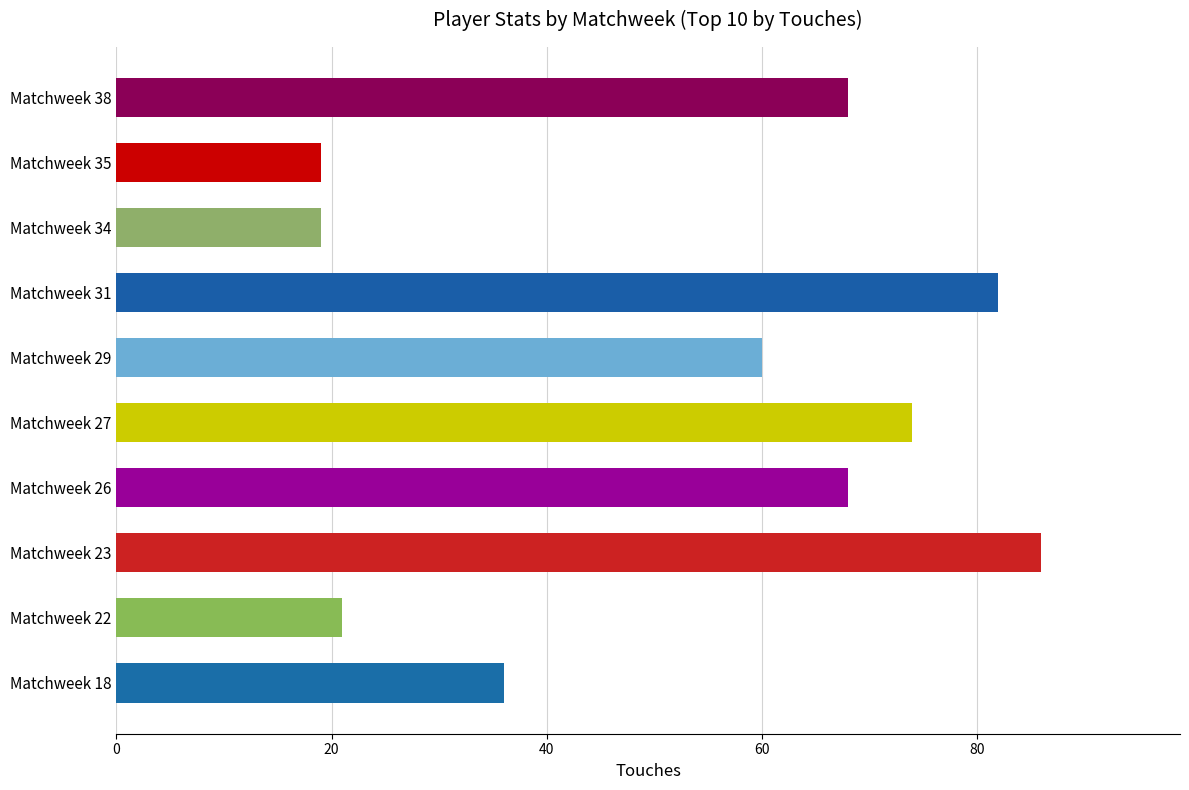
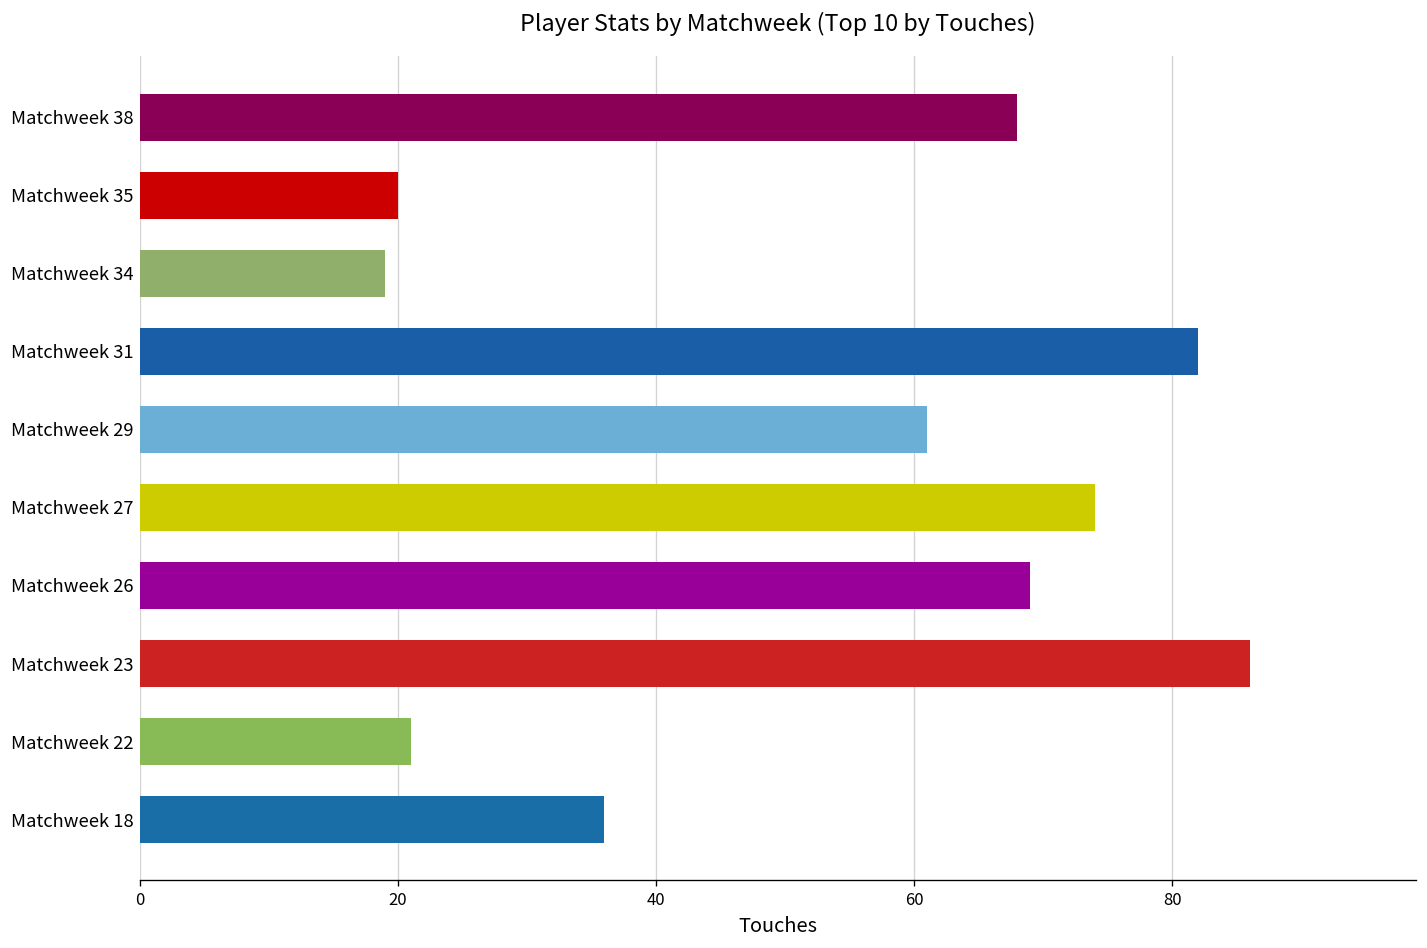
Matchweek 35: 19 -> 20
Matchweek 29: 60 -> 61
Matchweek 26: 68 -> 69
